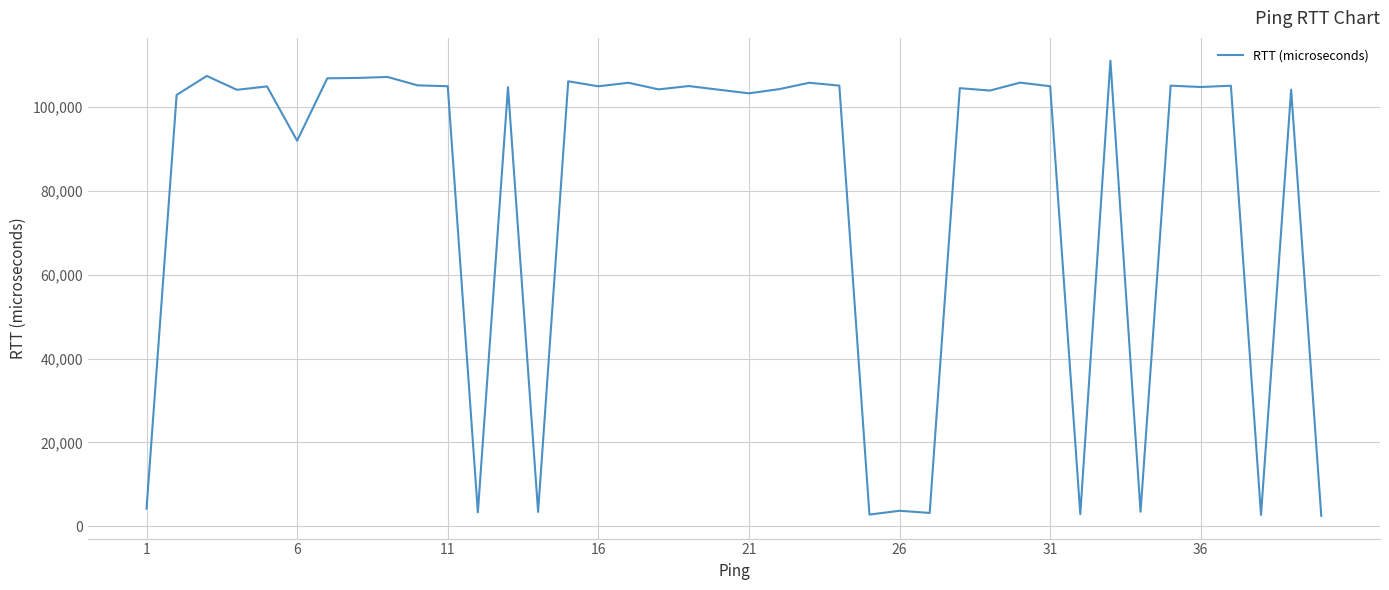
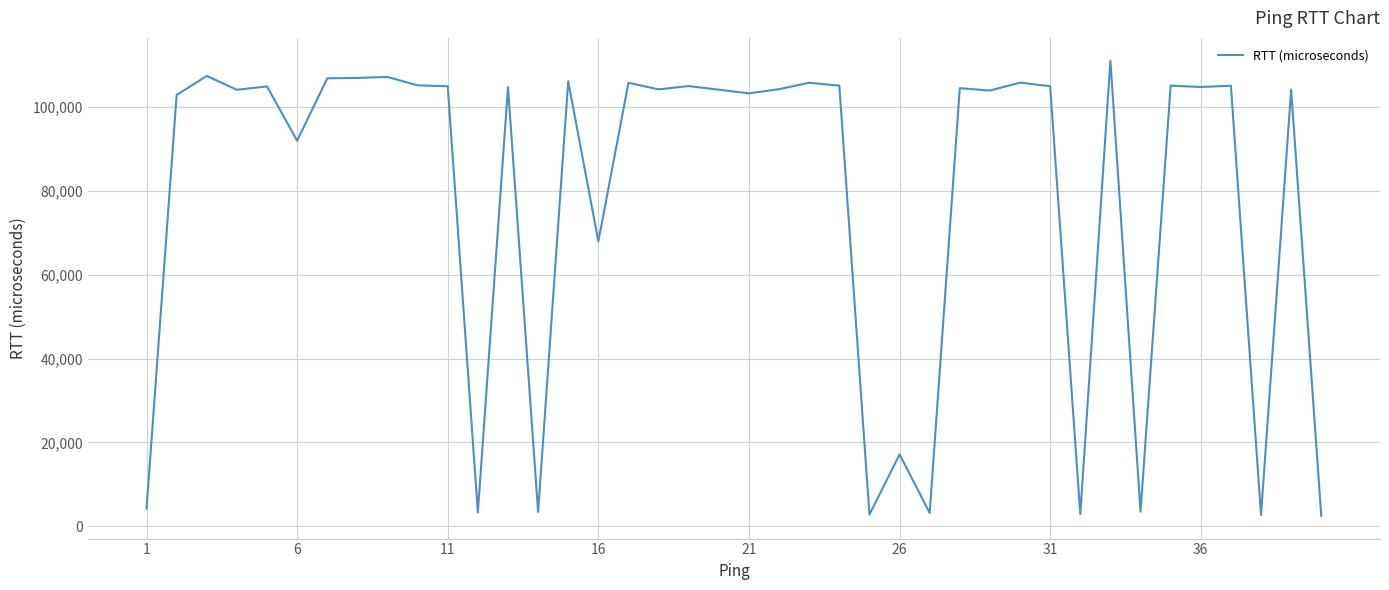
16: 105,000 -> 68,000
26: 4,000 -> 17,000
